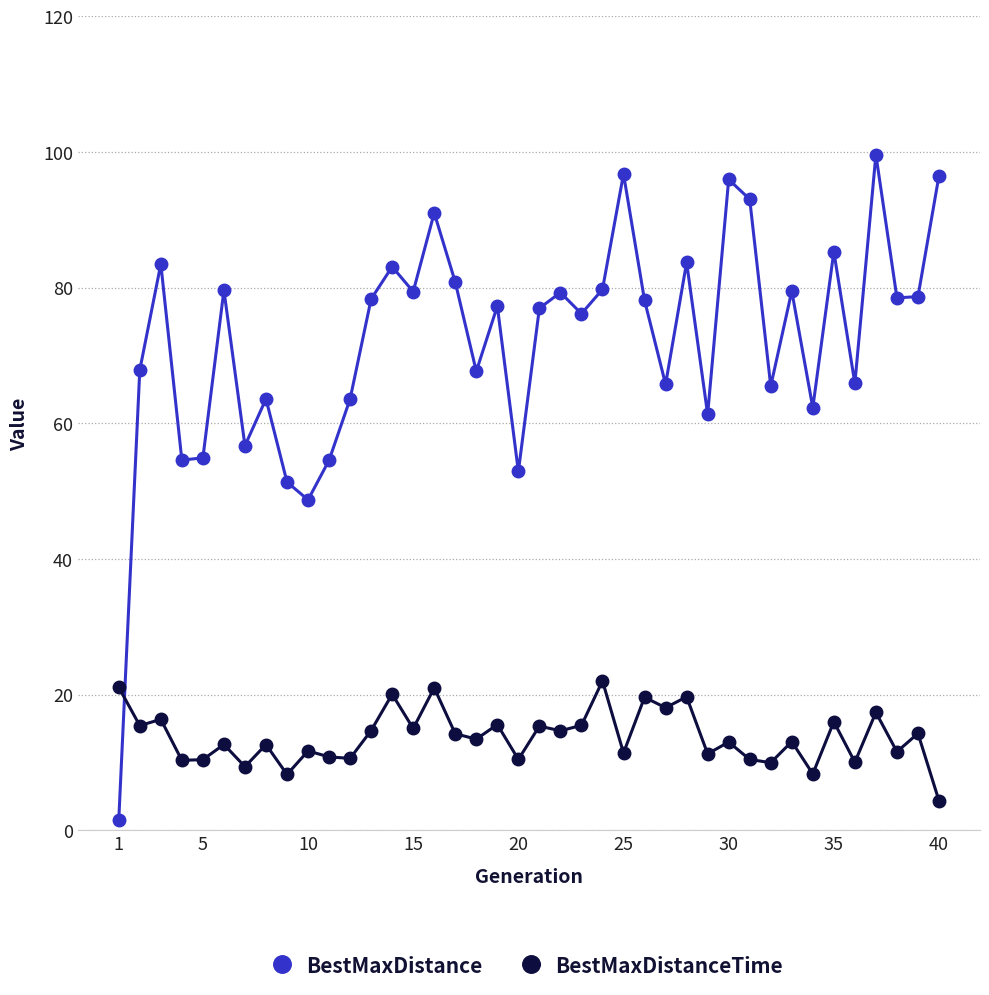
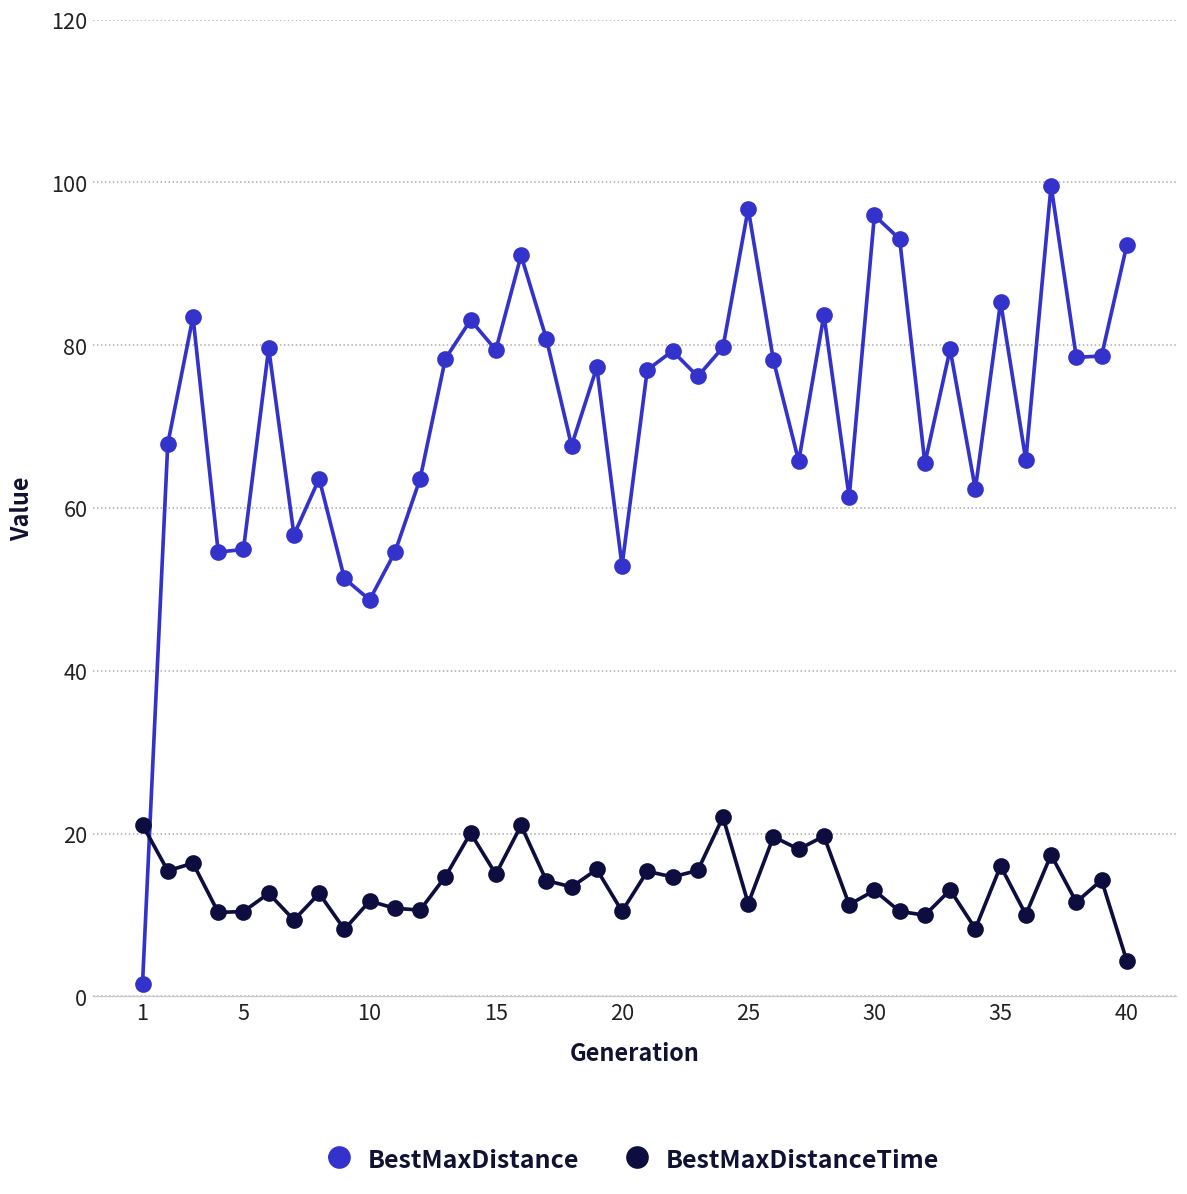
BestMaxDistance, 40: 97 -> 92
